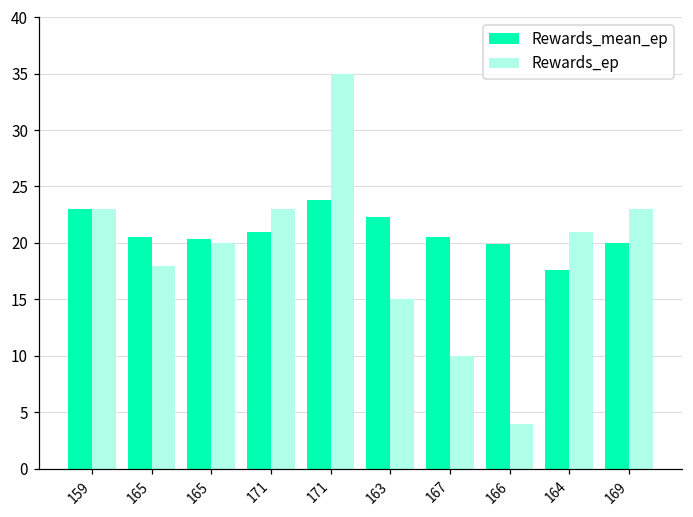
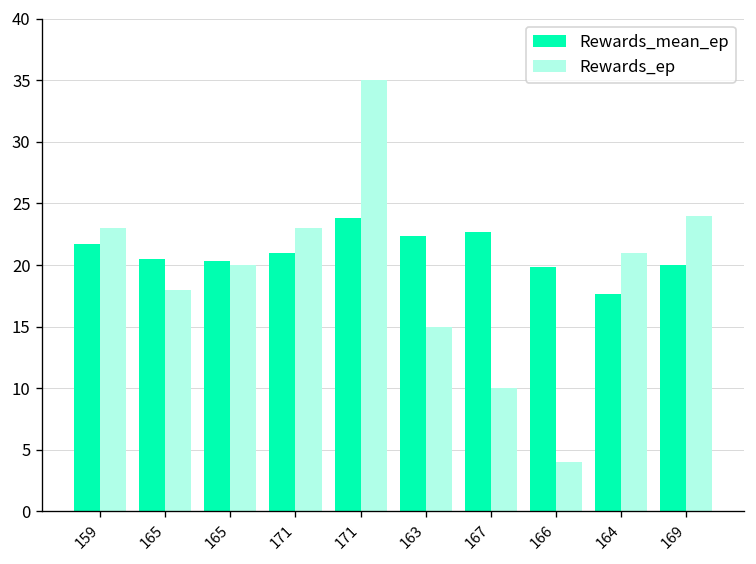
Rewards_mean_ep, 159: 23.0 -> 21.7
Rewards_mean_ep, 167: 20.6 -> 22.7
Rewards_ep, 169: 23 -> 24
